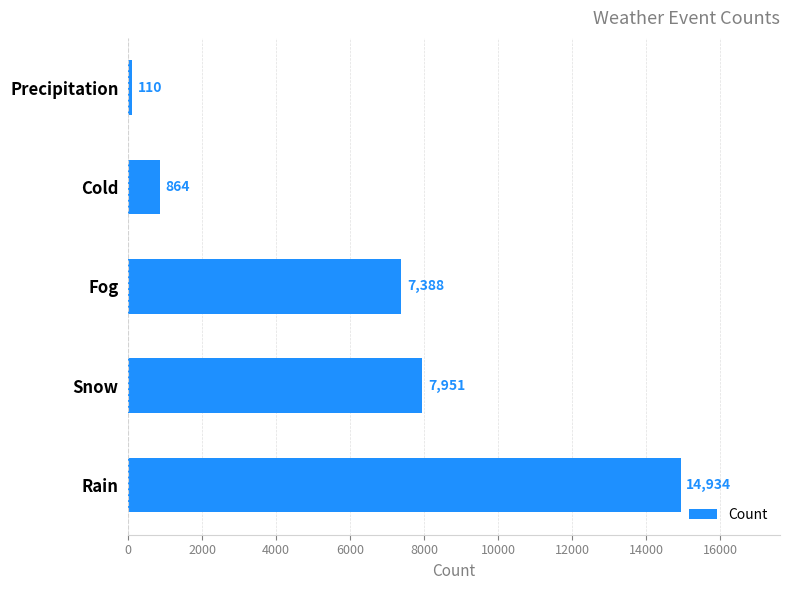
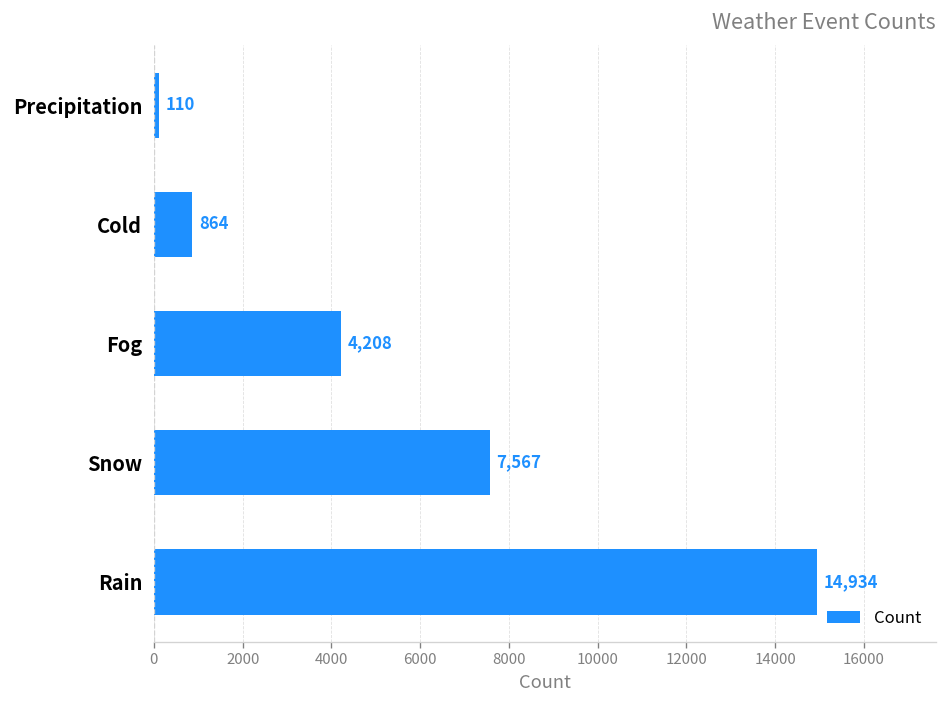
Fog: 7,388 -> 4,208
Snow: 7,951 -> 7,567
